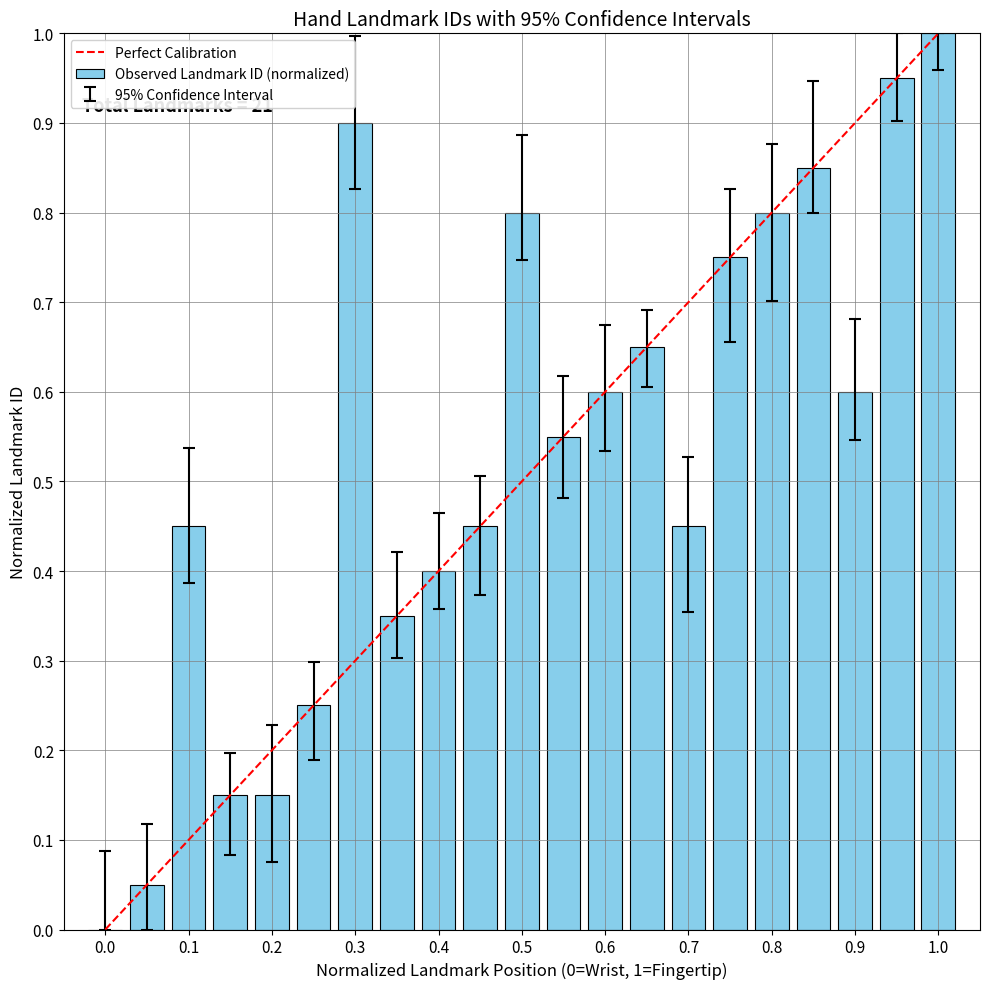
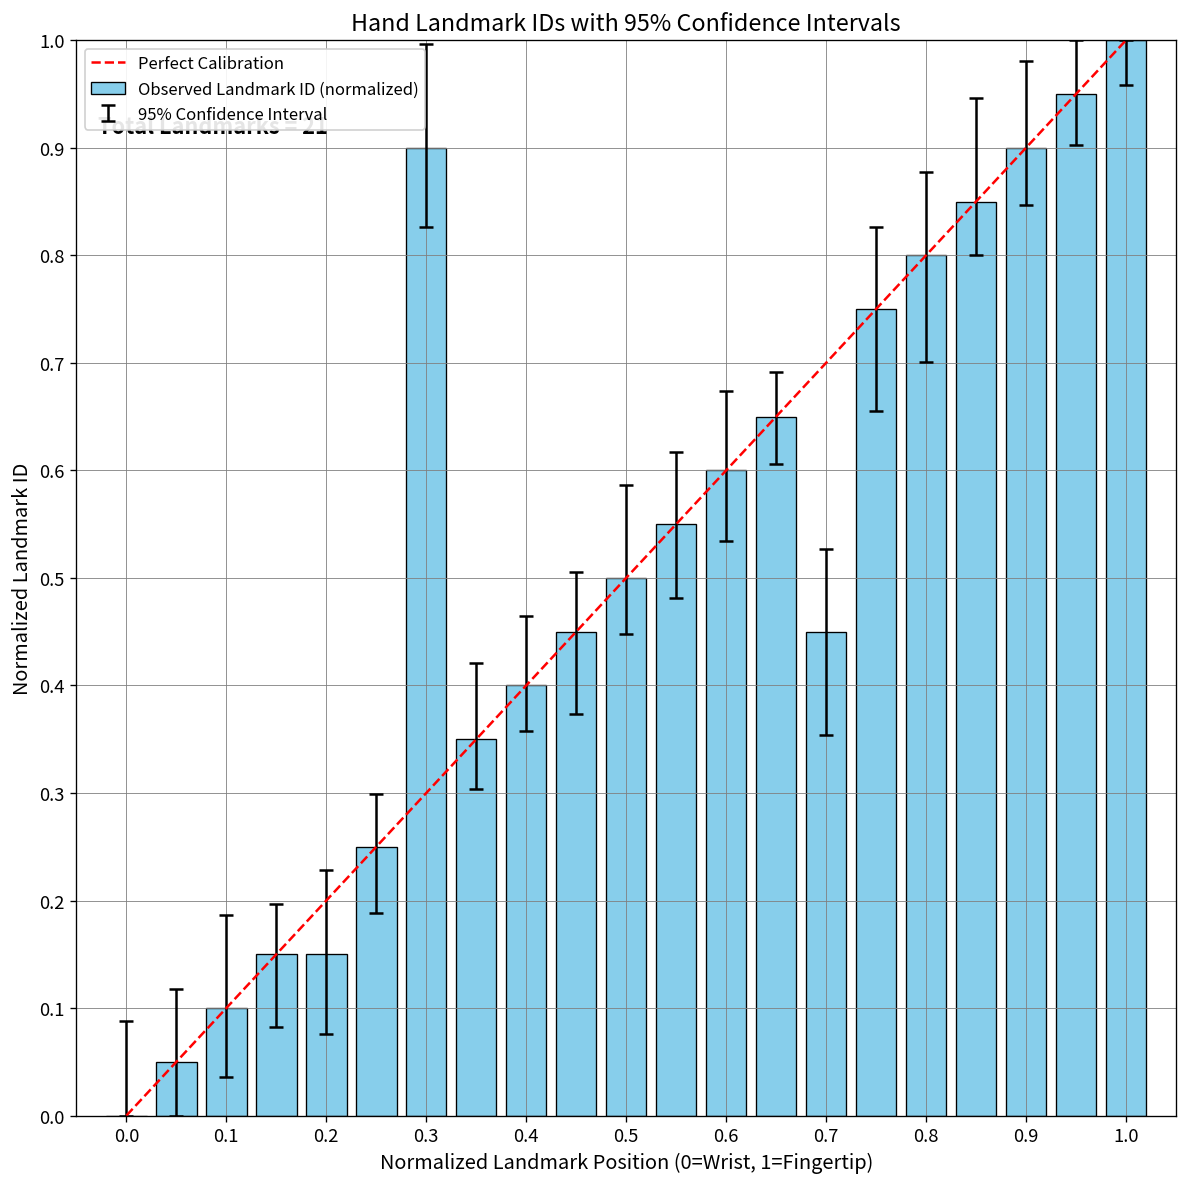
Observed Landmark ID (normalized), 0.1: 0.45 -> 0.10
Observed Landmark ID (normalized), 0.5: 0.80 -> 0.50
Observed Landmark ID (normalized), 0.9: 0.60 -> 0.90
